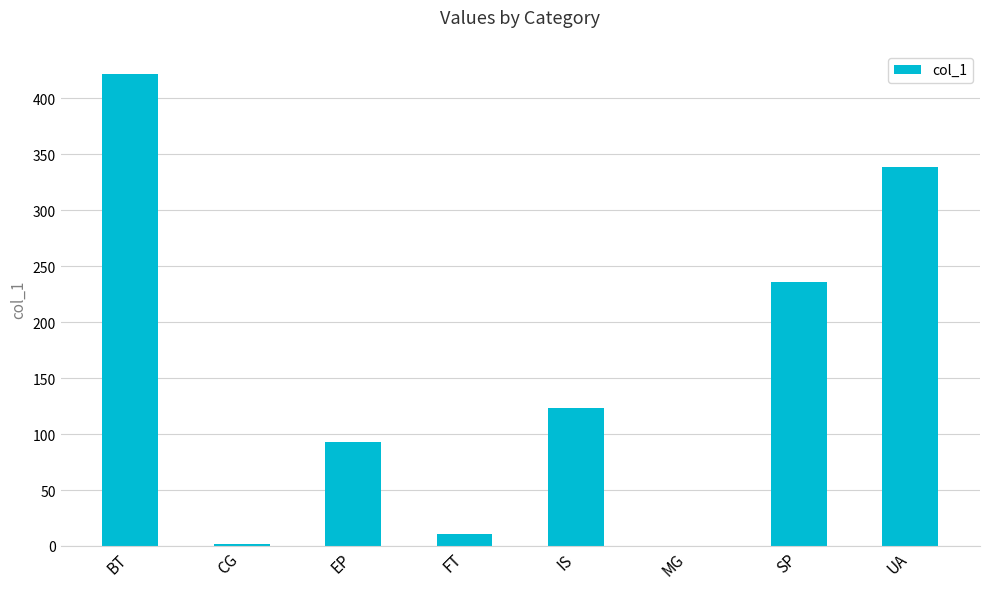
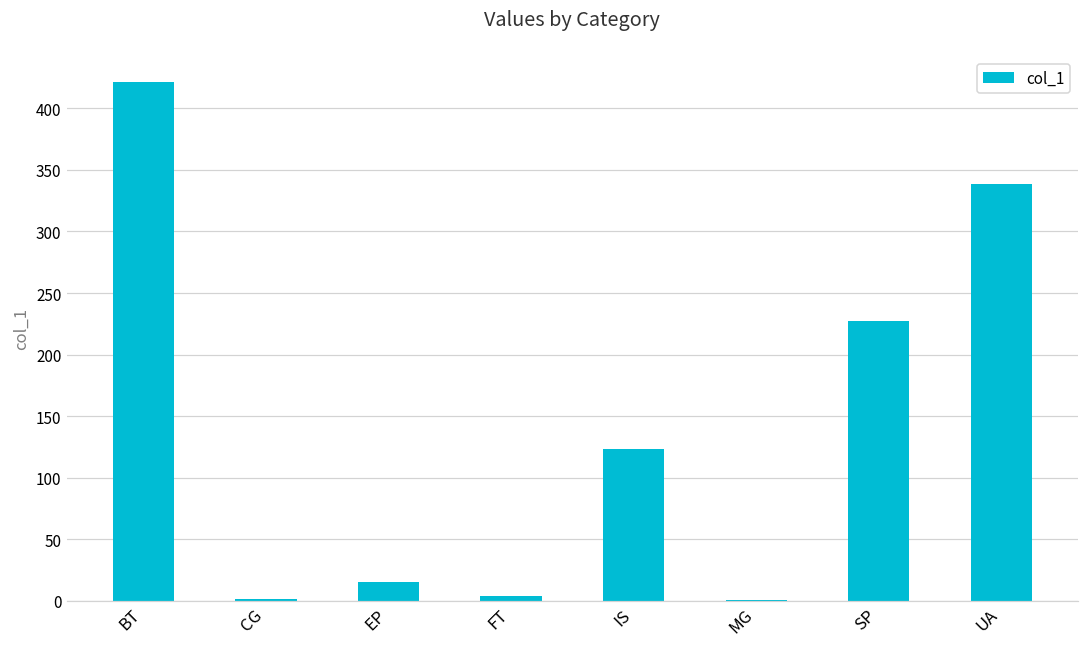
EP: 93 -> 15
FT: 11 -> 4
SP: 236 -> 228
